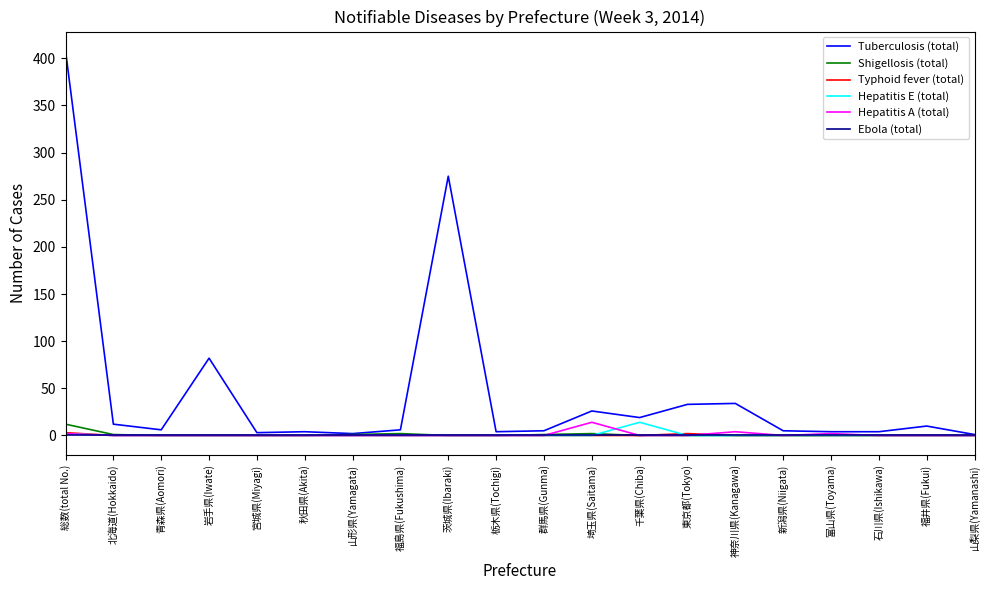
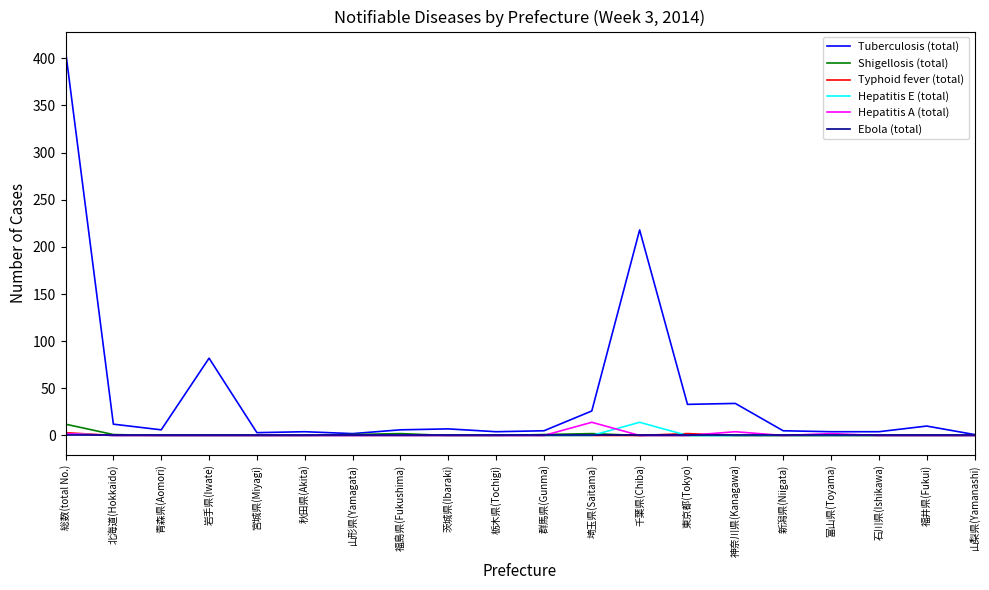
Tuberculosis (total), 茨城県(Ibaraki): 280 -> 10
Tuberculosis (total), 千葉県(Chiba): 20 -> 220
